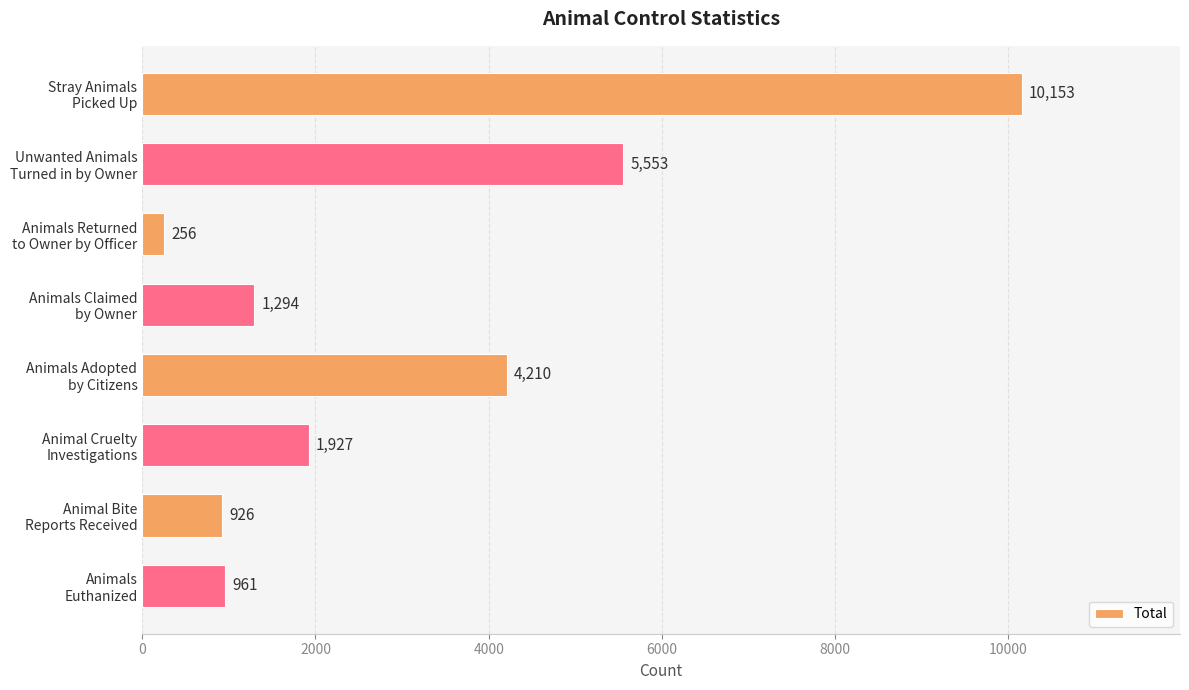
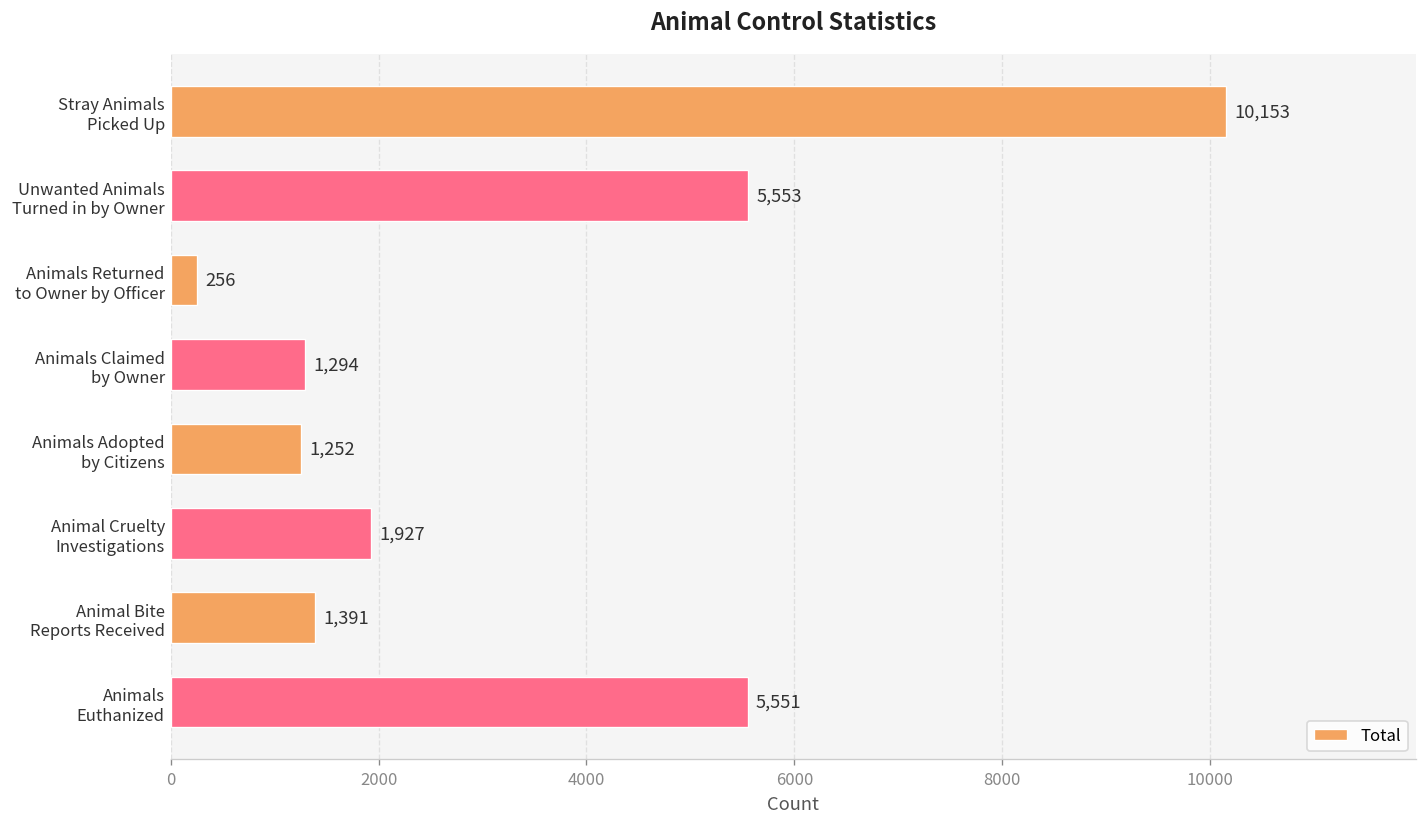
Animals Adopted by Citizens: 4,210 -> 1,252
Animal Bite Reports Received: 926 -> 1,391
Animals Euthanized: 961 -> 5,551
